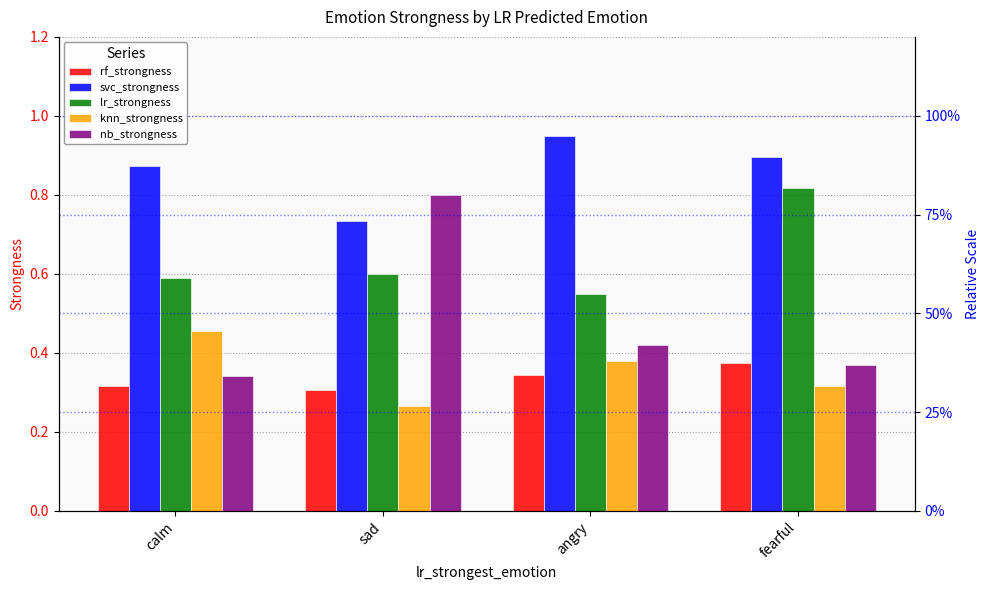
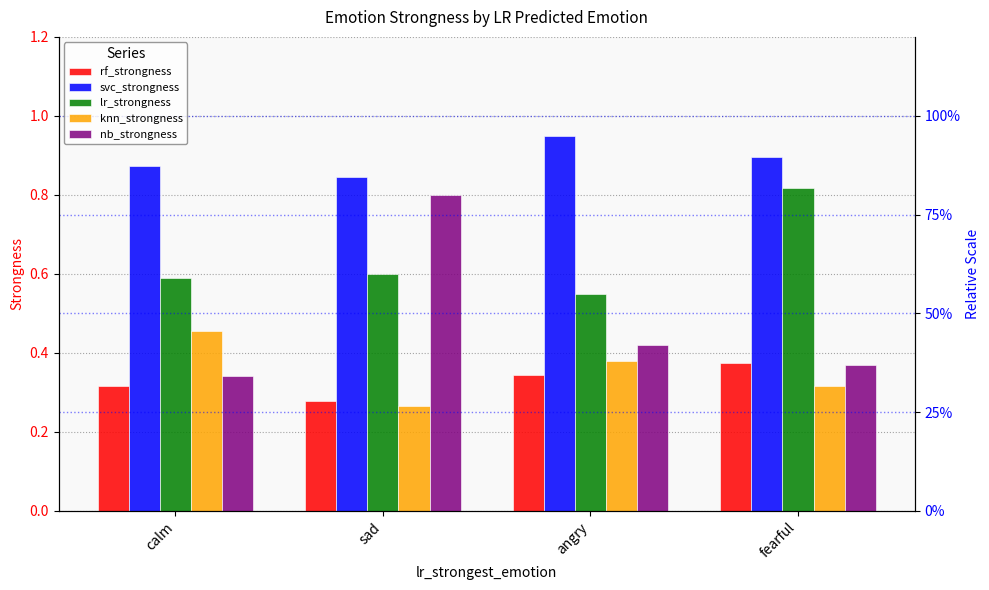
rf_strongness, sad: 0.31 -> 0.28
svc_strongness, sad: 0.73 -> 0.84
